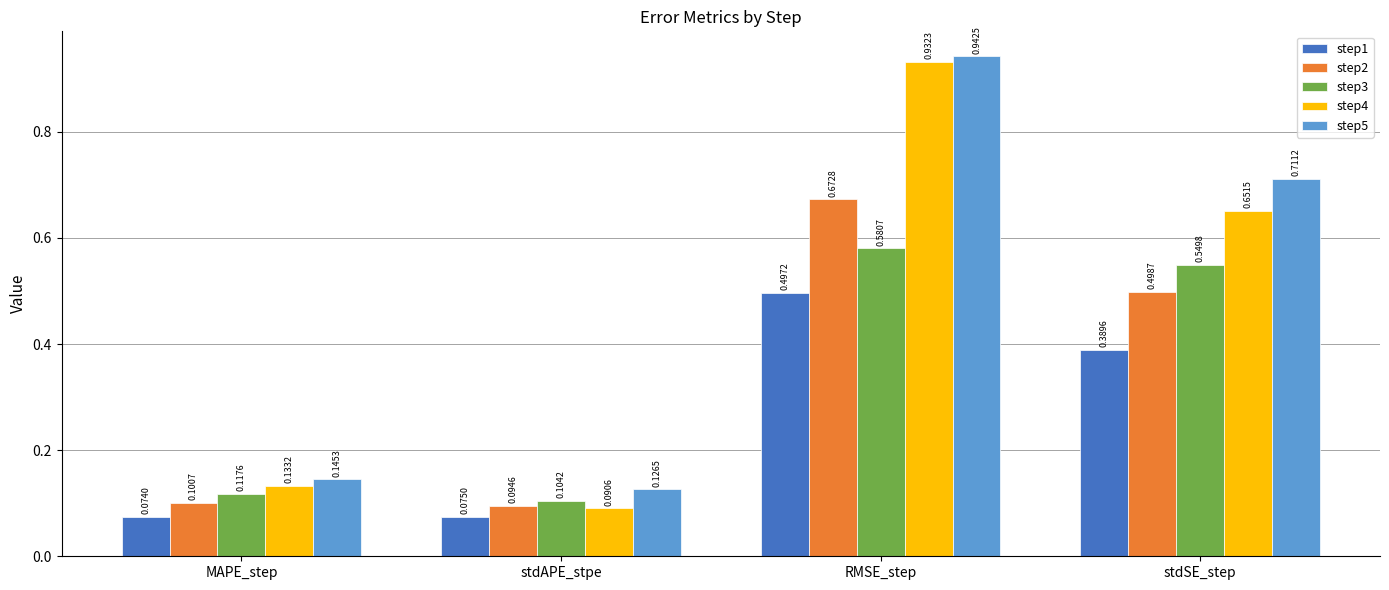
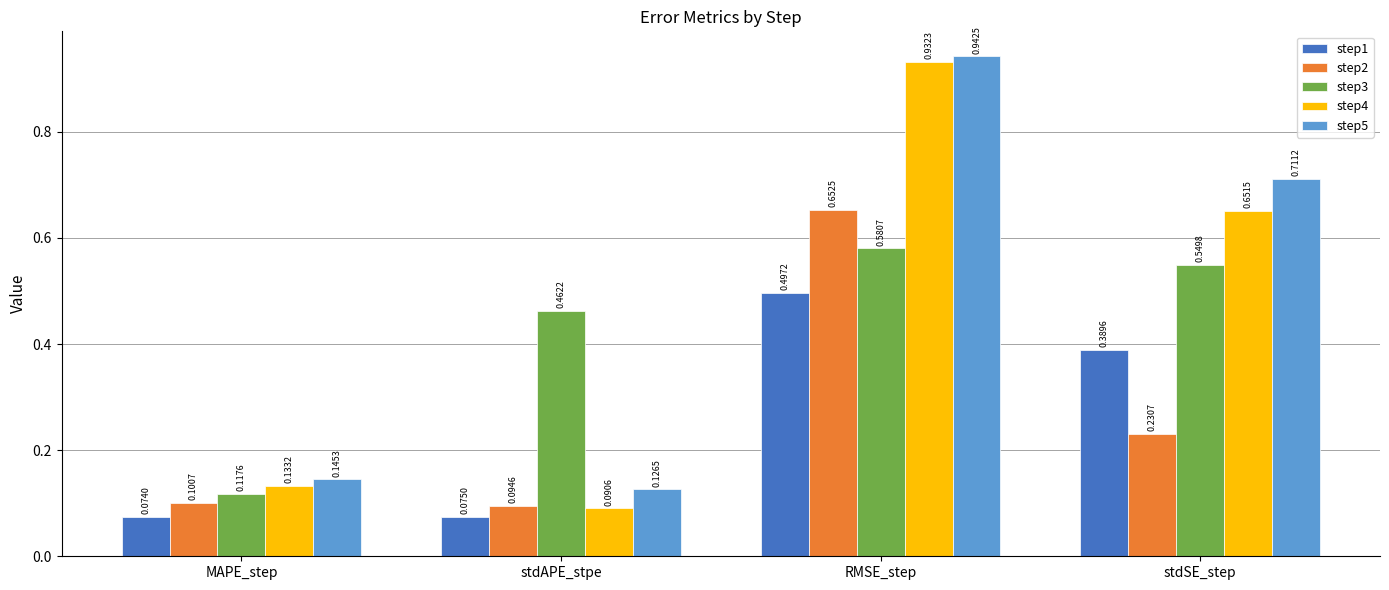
step3, stdAPE_stpe: 0.1042 -> 0.4622
step2, RMSE_step: 0.6728 -> 0.6525
step2, stdSE_step: 0.4987 -> 0.2307
